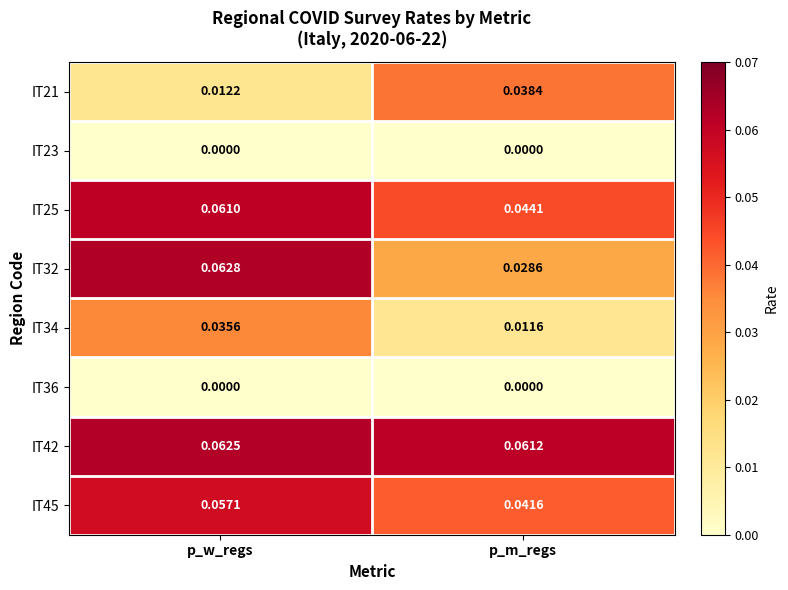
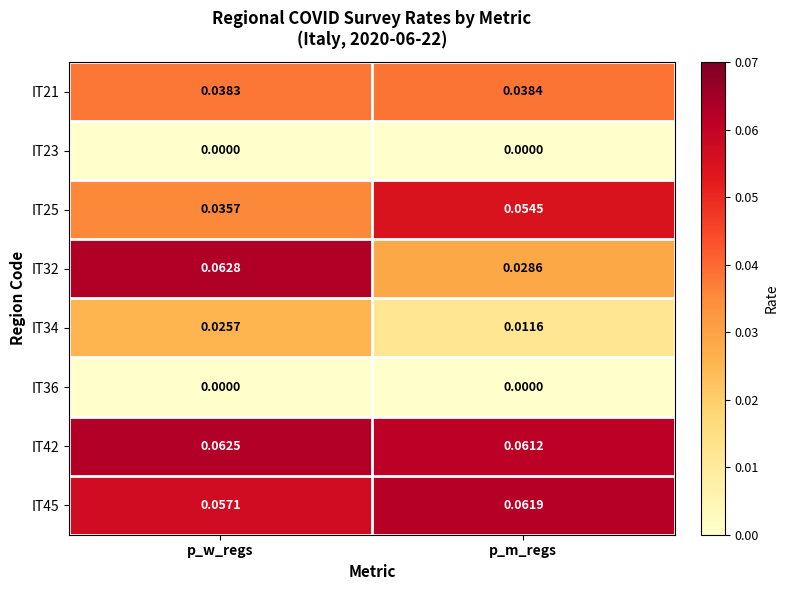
IT21, p_w_regs: 0.0122 -> 0.0383
IT25, p_w_regs: 0.0610 -> 0.0357
IT25, p_m_regs: 0.0441 -> 0.0545
IT34, p_w_regs: 0.0356 -> 0.0257
IT45, p_m_regs: 0.0416 -> 0.0619
